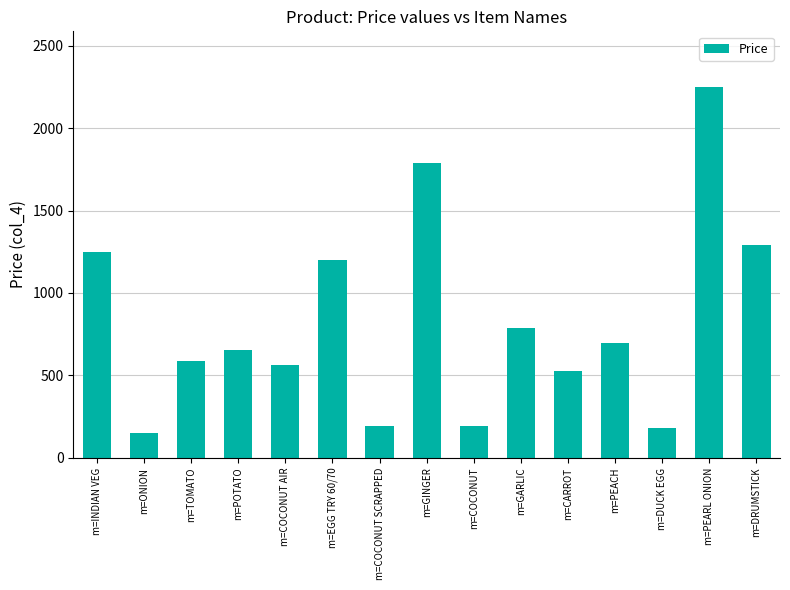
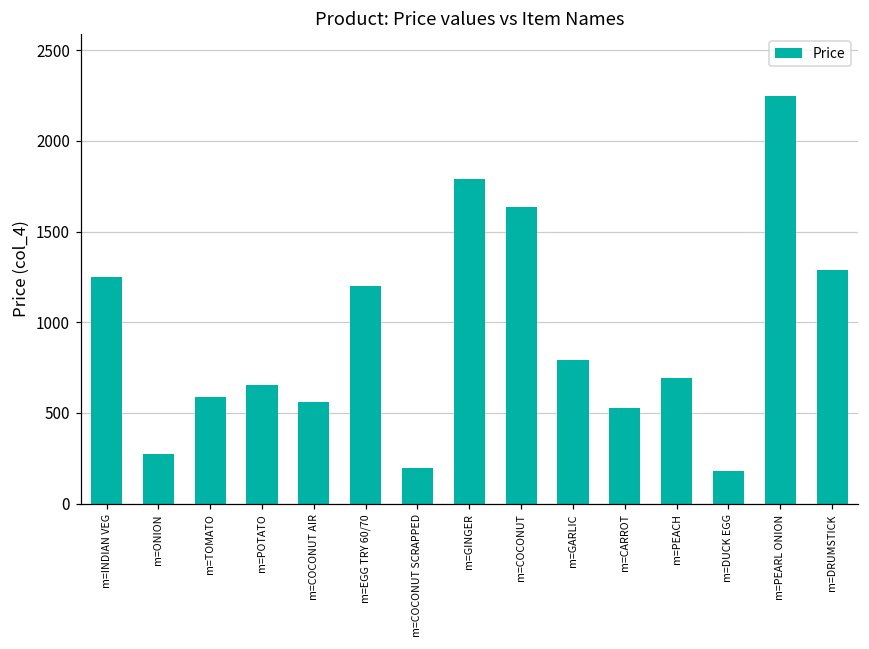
m=ONION: 150 -> 280
m=COCONUT: 190 -> 1640
